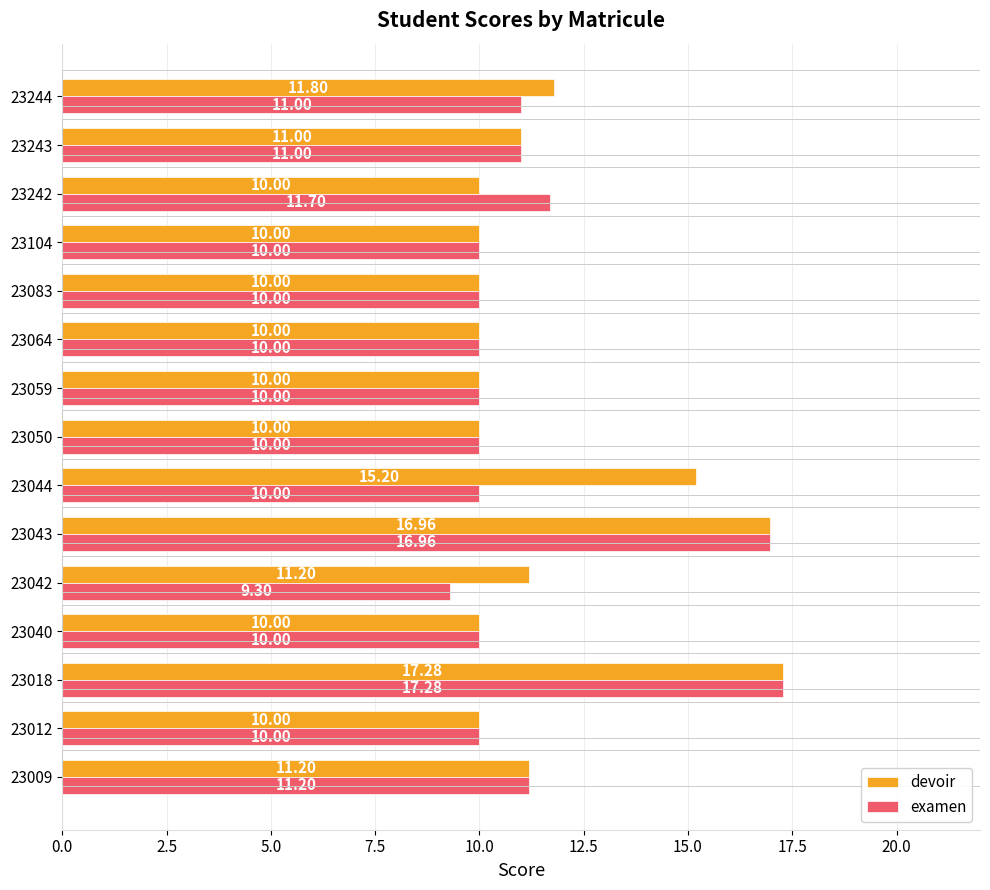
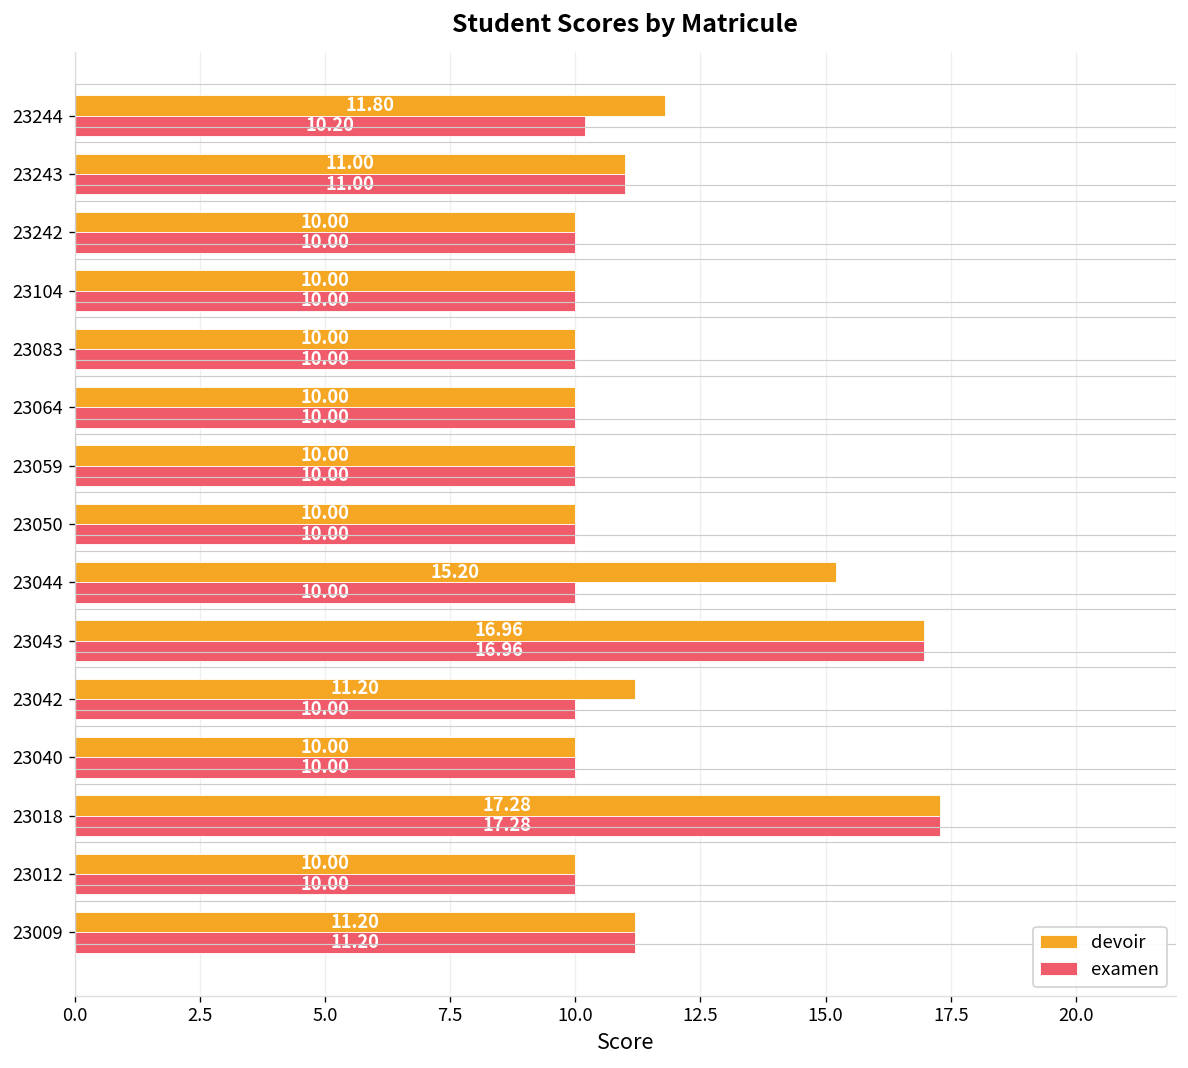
examen, 23244: 11.00 -> 10.20
examen, 23242: 11.70 -> 10.00
examen, 23042: 9.30 -> 10.00
